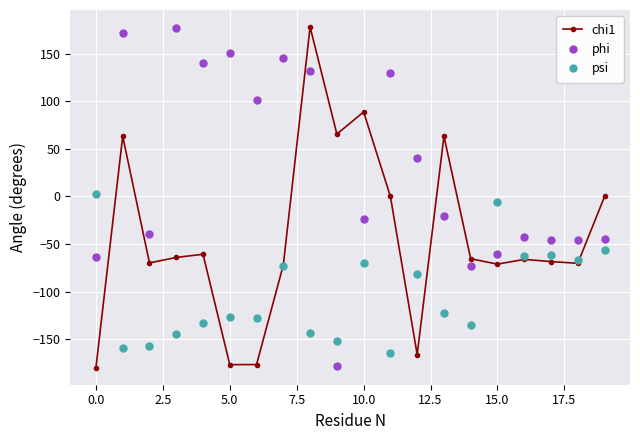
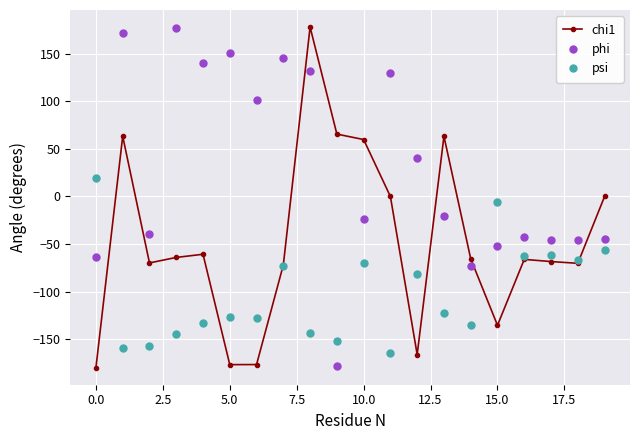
psi, 0.0: 0 -> 20
chi1, 10.0: 90 -> 60
chi1, 15.0: -70 -> -140
phi, 15.0: -60 -> -50
